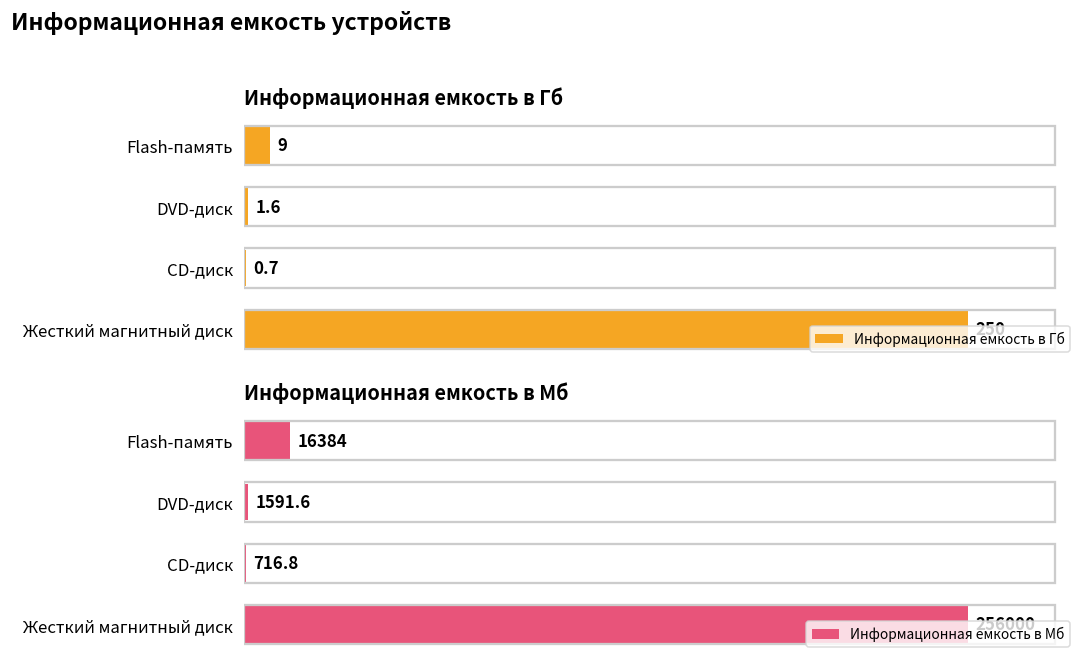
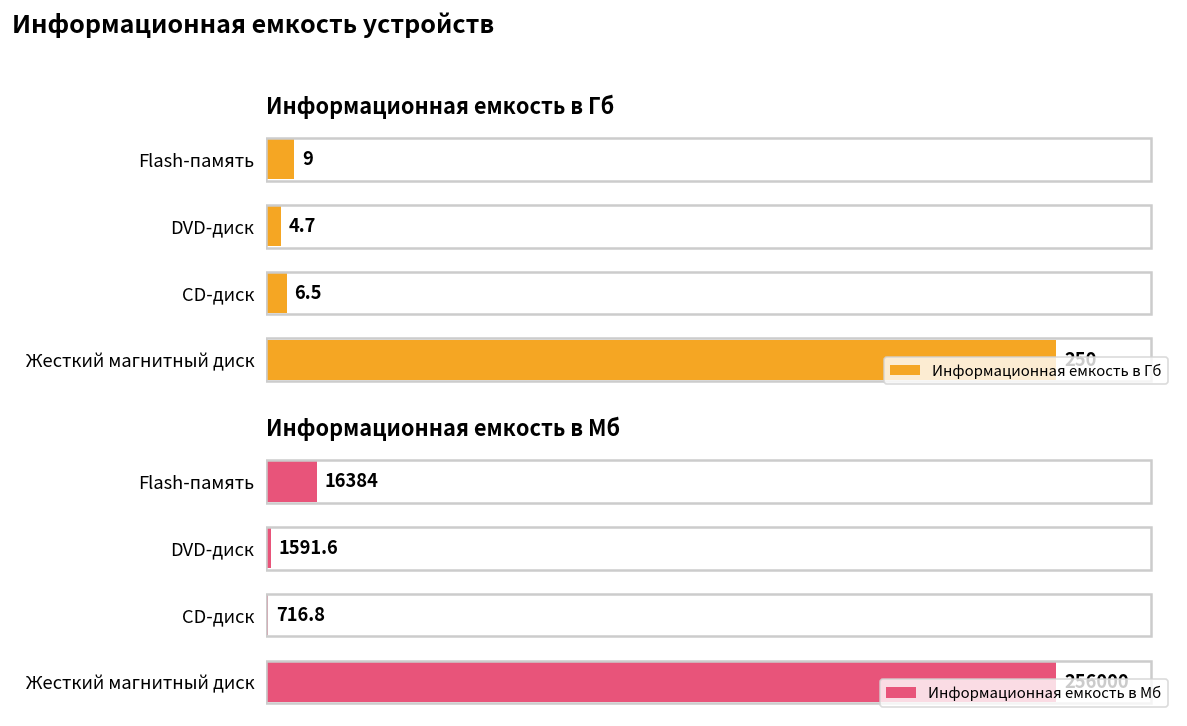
Информационная емкость в Гб, DVD-диск: 1.6 -> 4.7
Информационная емкость в Гб, CD-диск: 0.7 -> 6.5
